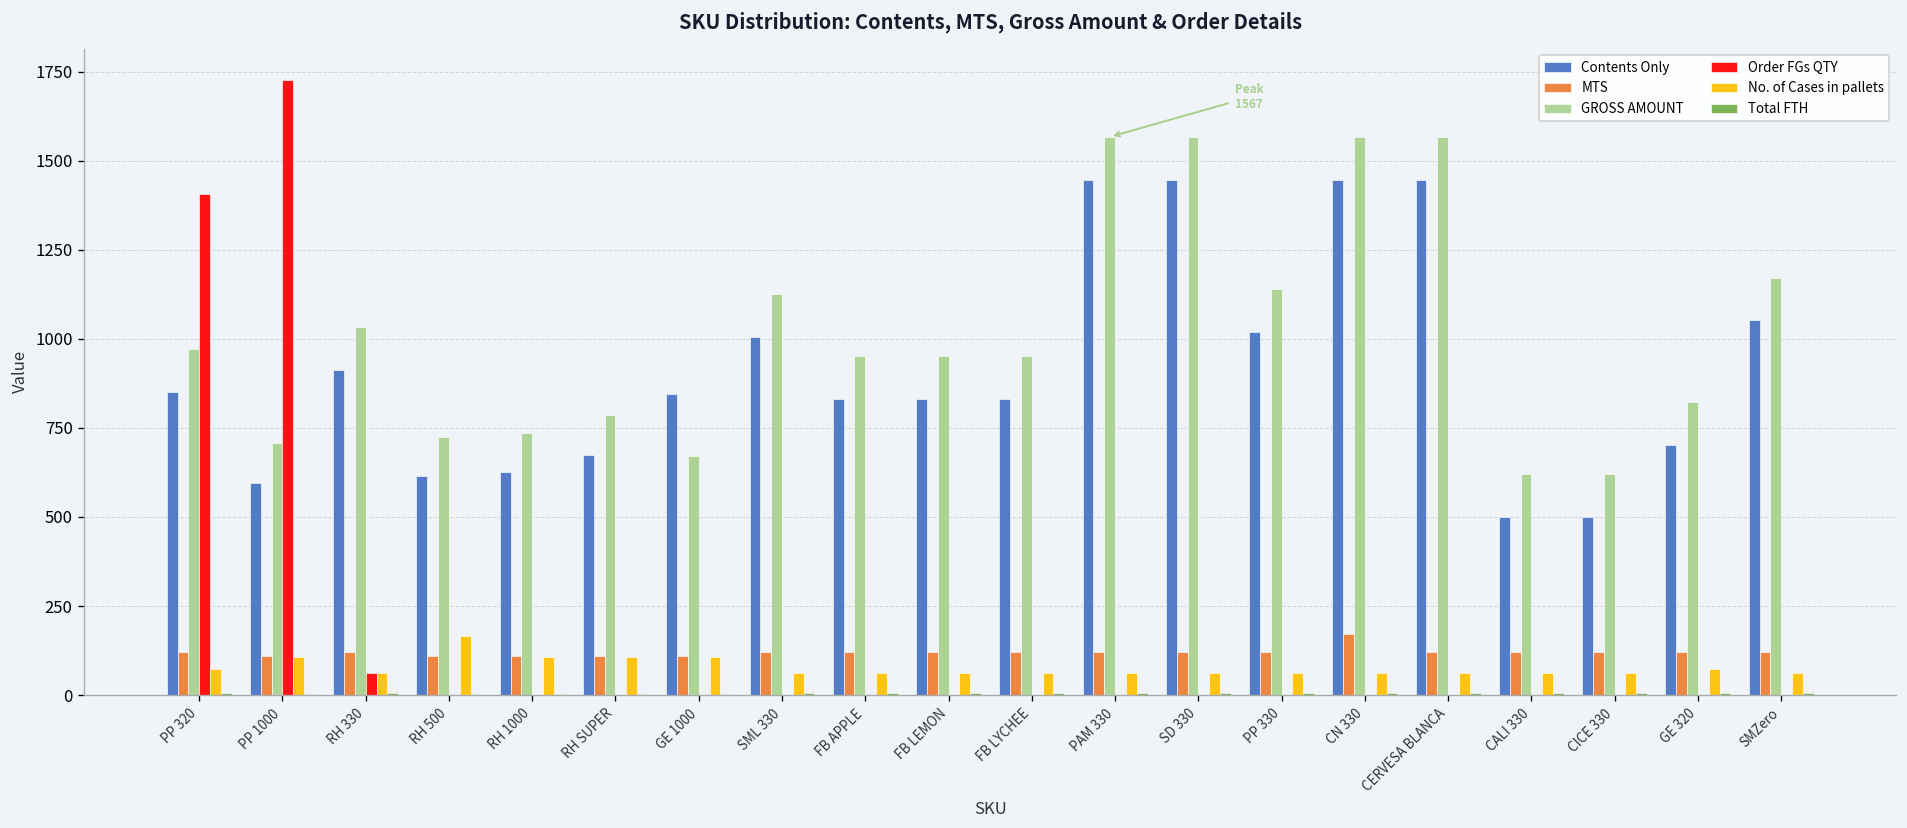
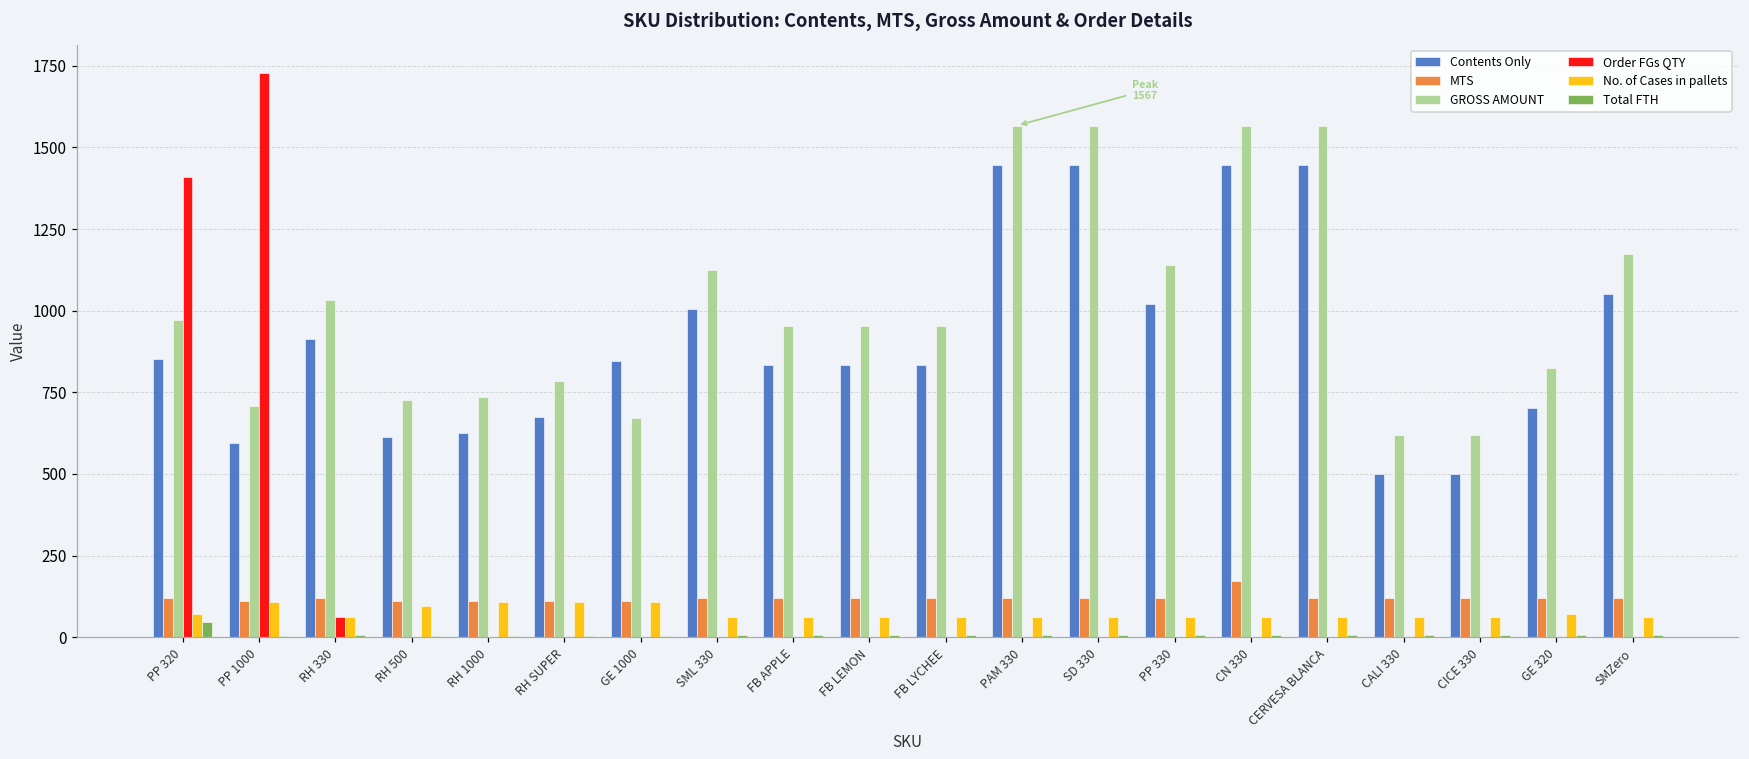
Total FTH, PP 320: 10 -> 50
No. of Cases in pallets, RH 500: 170 -> 100
